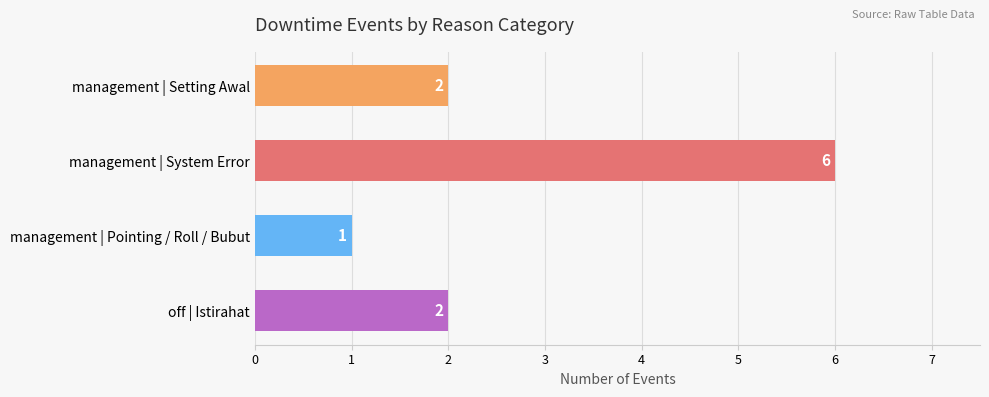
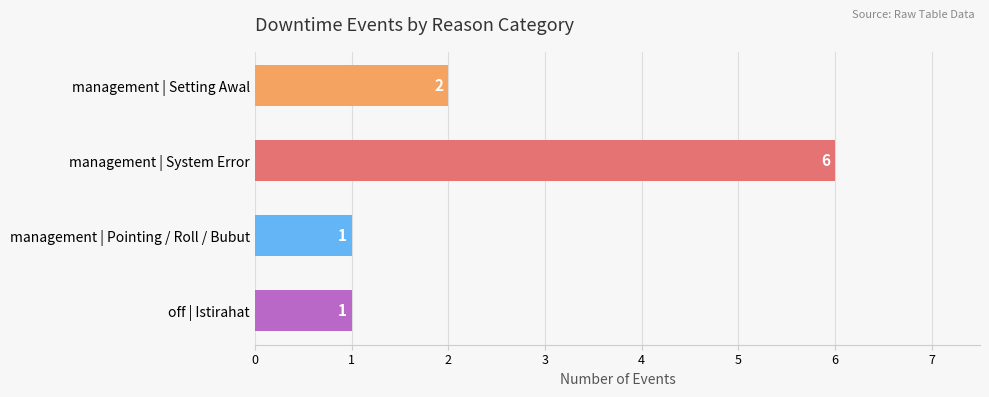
off | Istirahat: 2 -> 1
